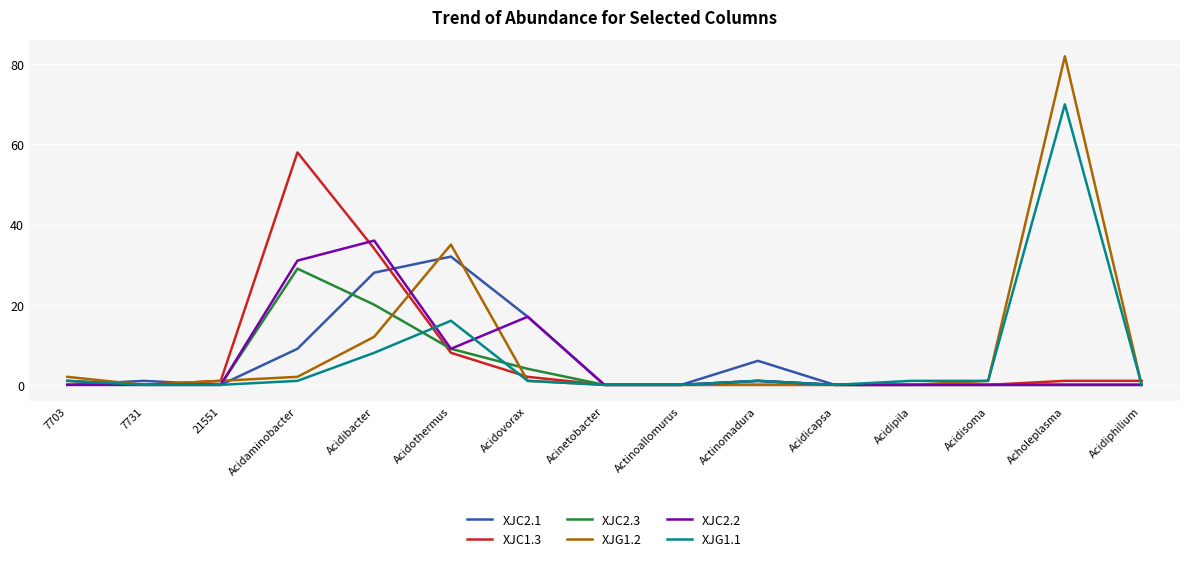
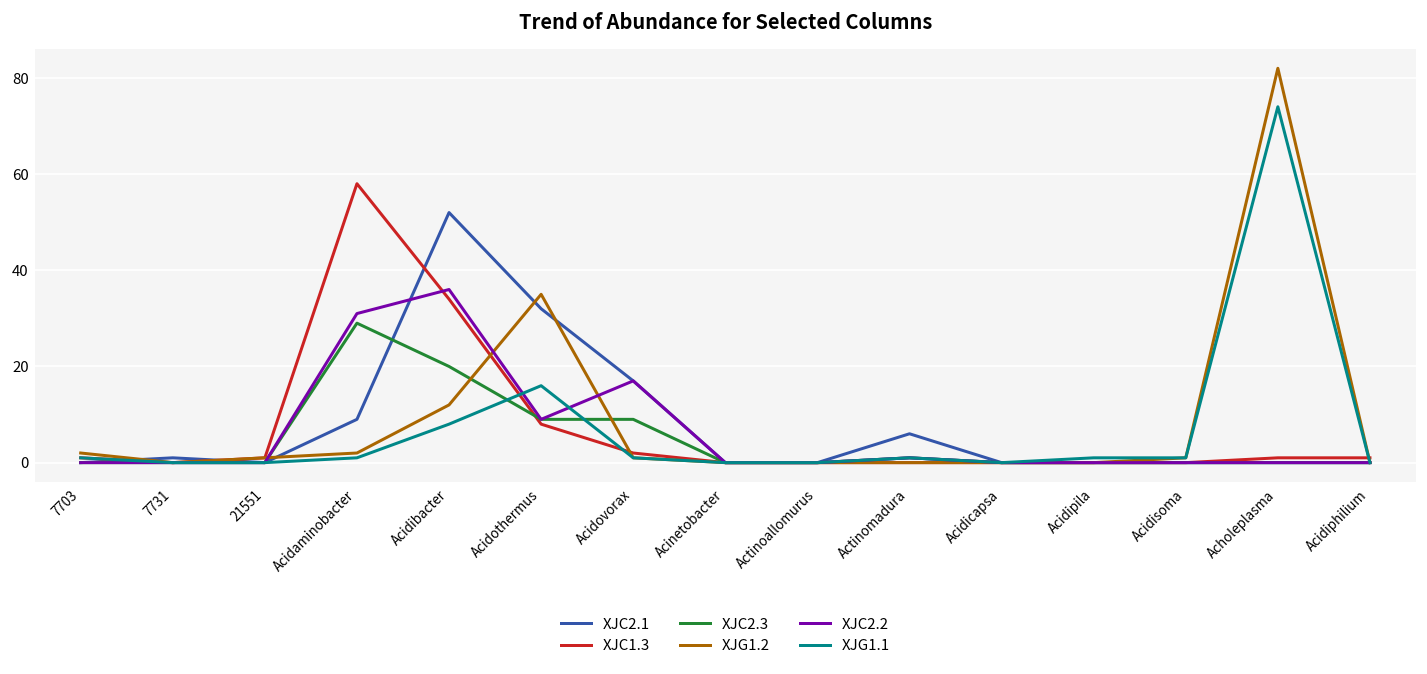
XJC2.1, Acidibacter: 28 -> 52
XJC2.3, Acidovorax: 4 -> 9
XJG1.1, Acholeplasma: 70 -> 74
